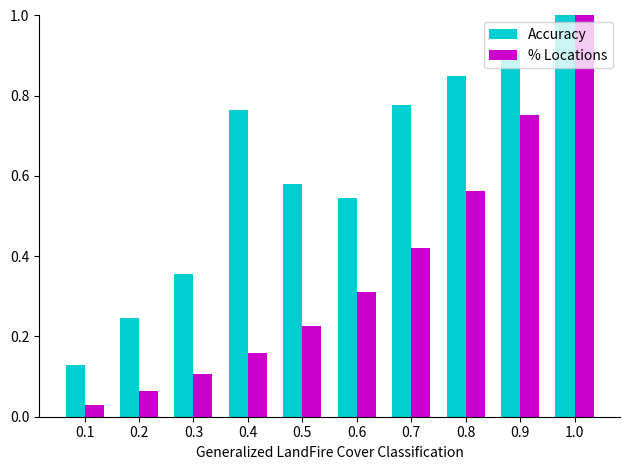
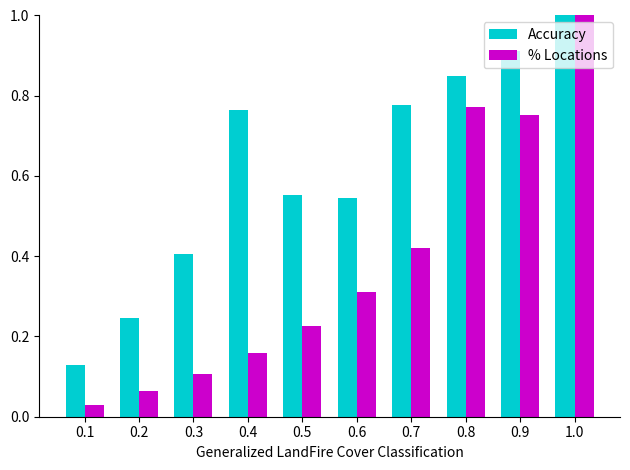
Accuracy, 0.3: 0.36 -> 0.41
Accuracy, 0.5: 0.58 -> 0.55
% Locations, 0.8: 0.56 -> 0.77
